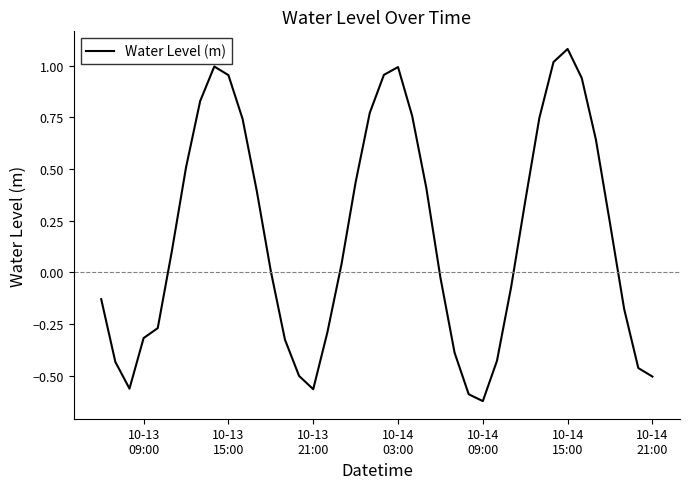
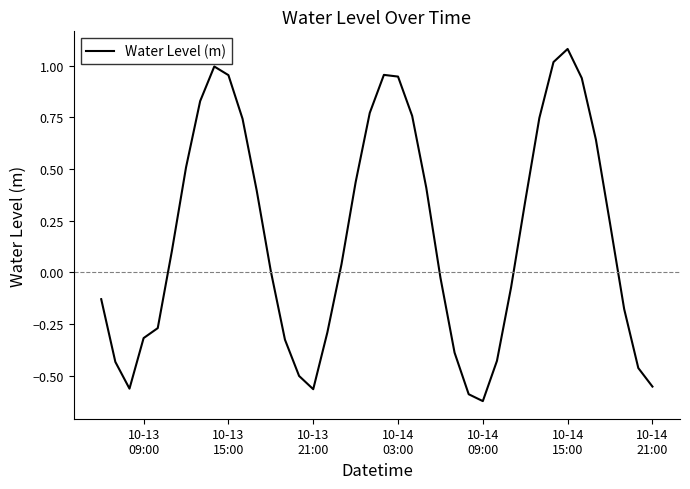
10-14 03:00: 0.99 -> 0.95
10-14 21:00: -0.50 -> -0.55
